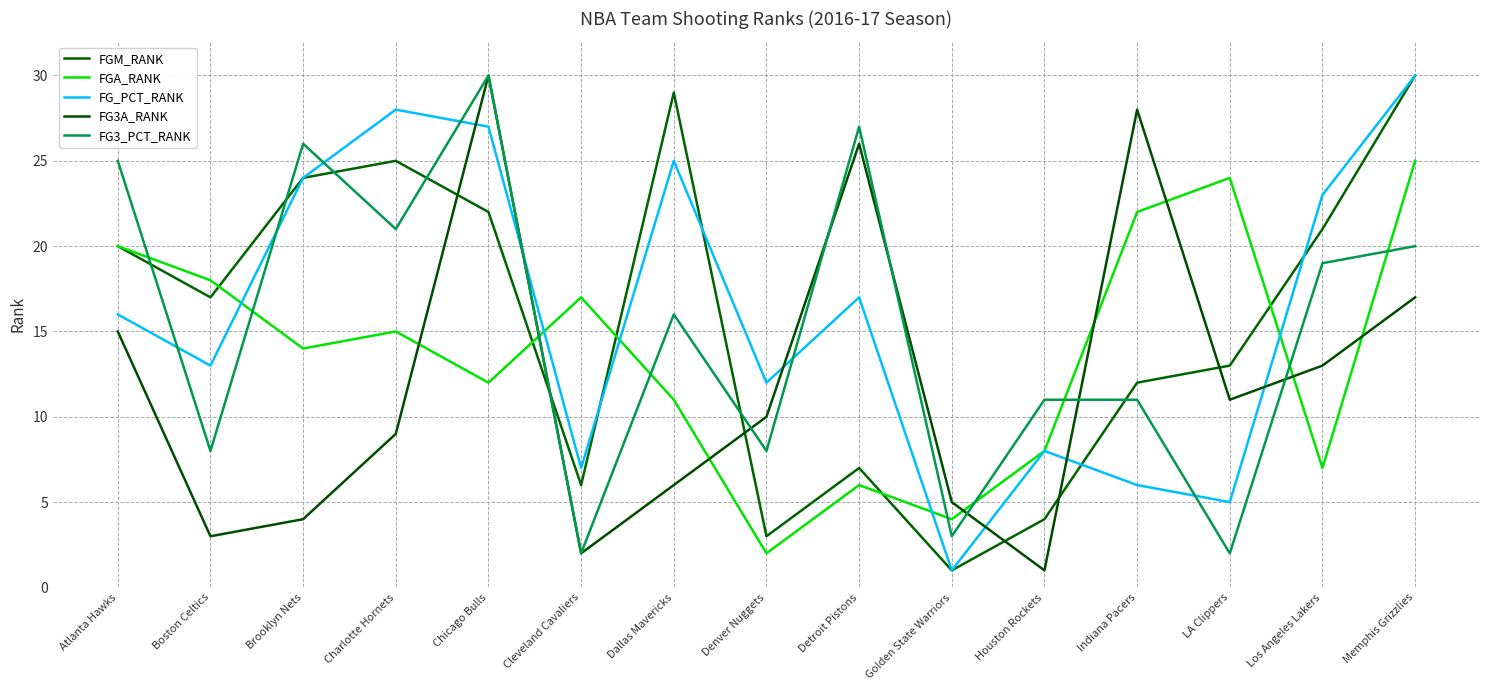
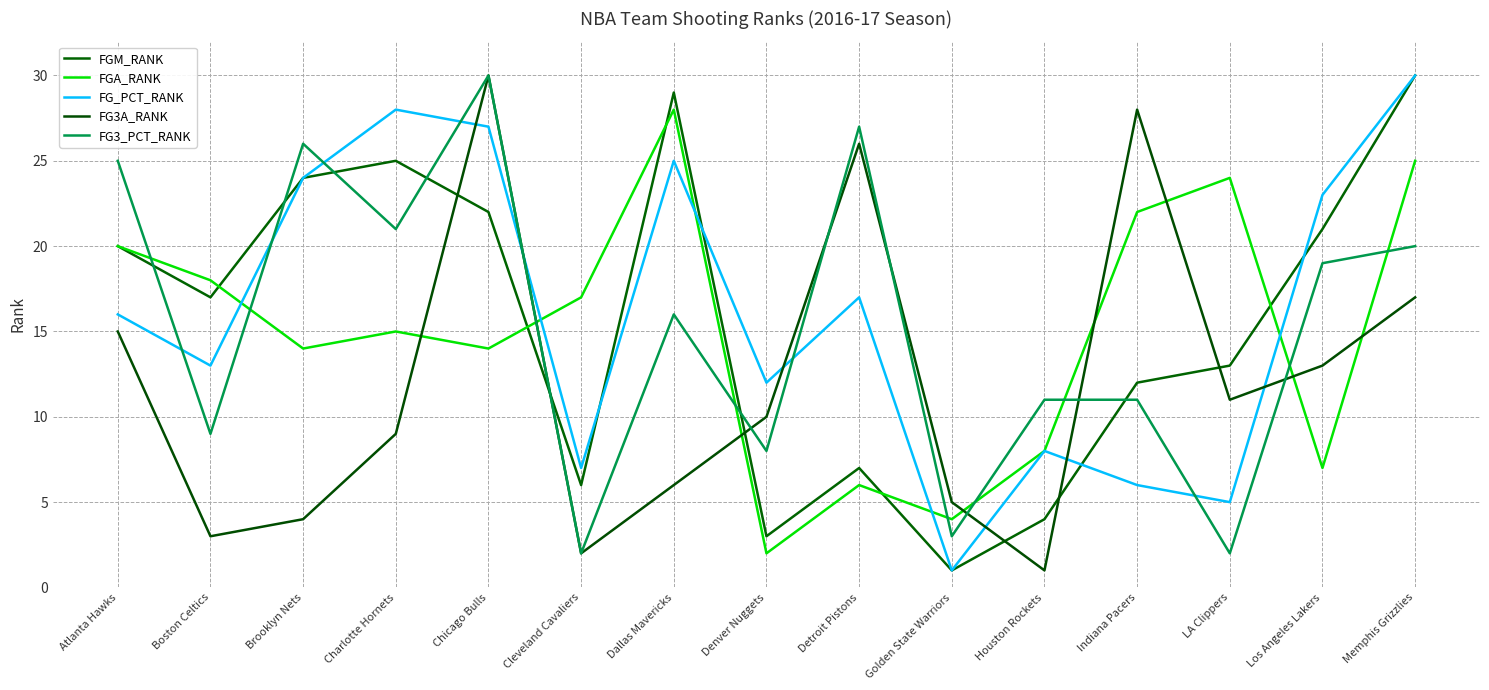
FG3_PCT_RANK, Boston Celtics: 8 -> 9
FGA_RANK, Chicago Bulls: 12 -> 14
FGA_RANK, Dallas Mavericks: 11 -> 28
